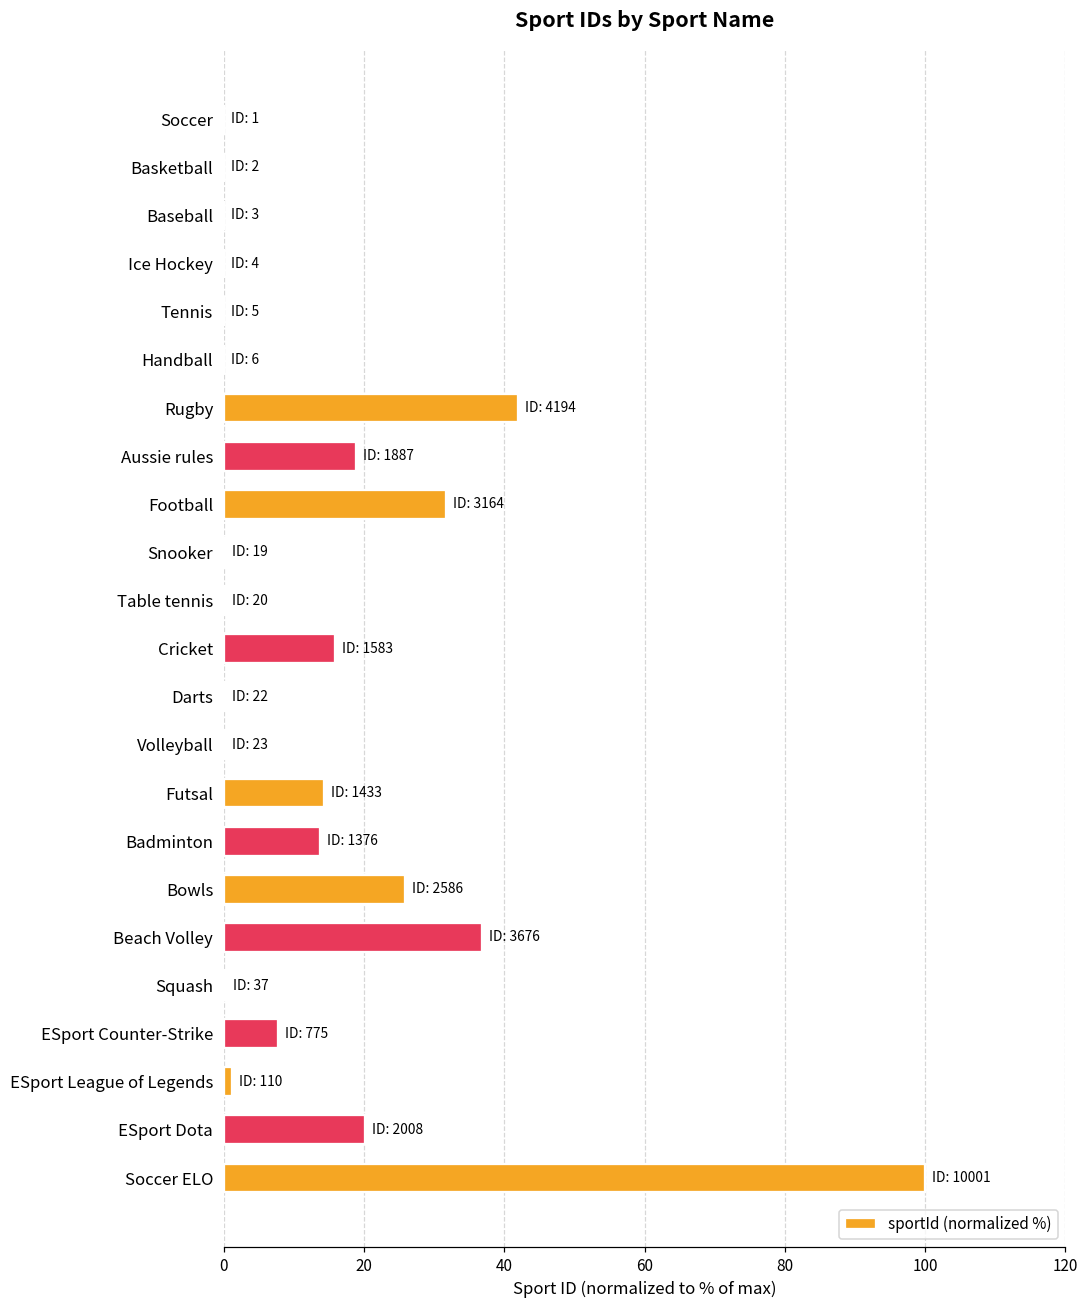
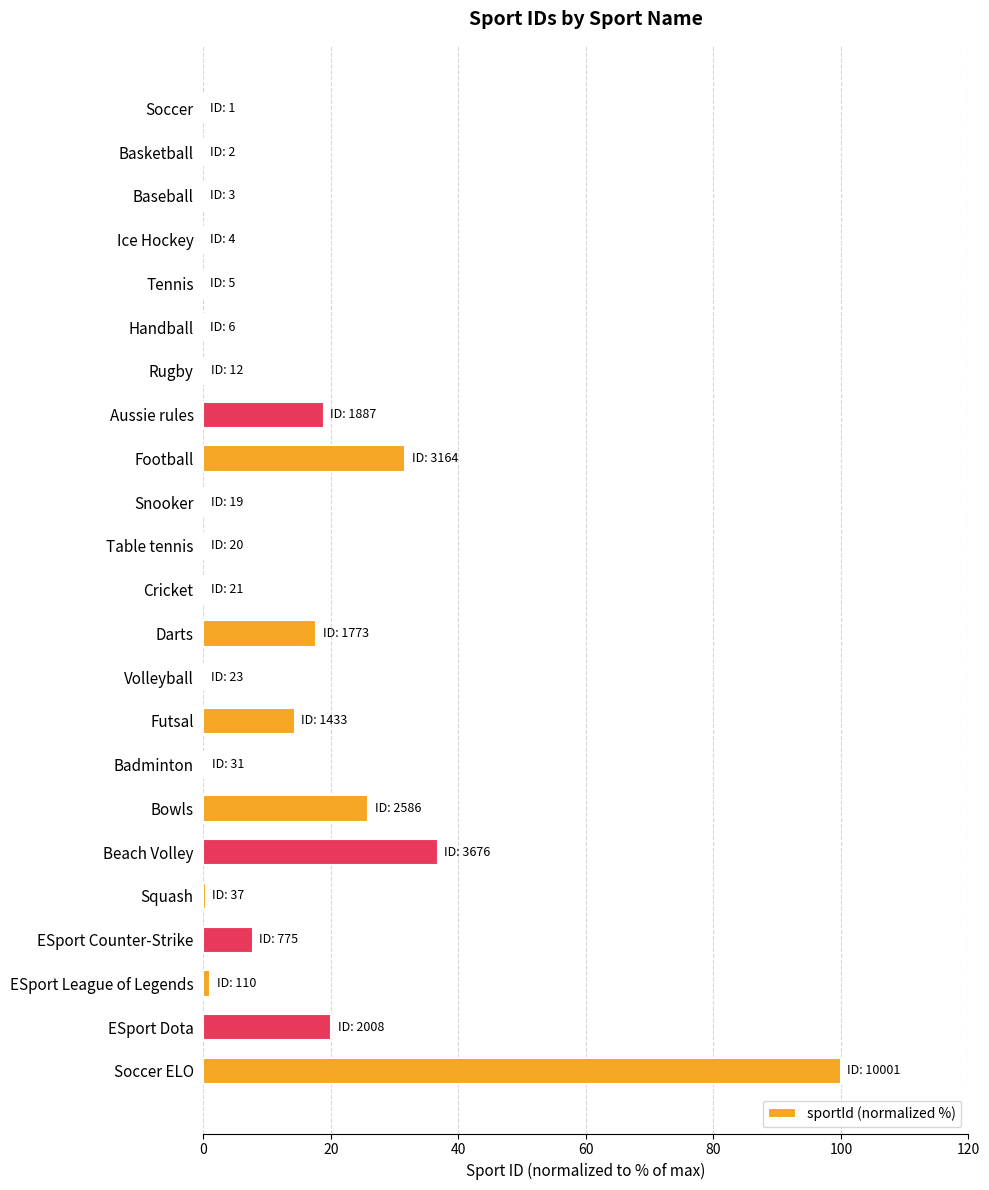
Rugby: 4194 -> 12
Cricket: 1583 -> 21
Darts: 22 -> 1773
Badminton: 1376 -> 31
